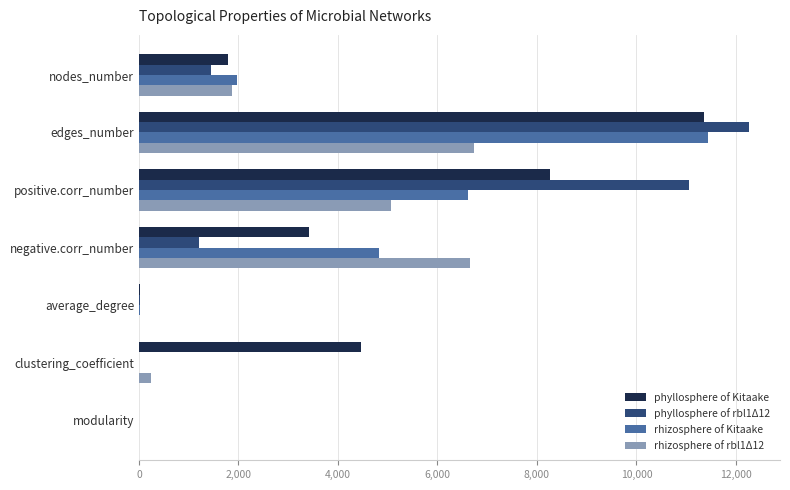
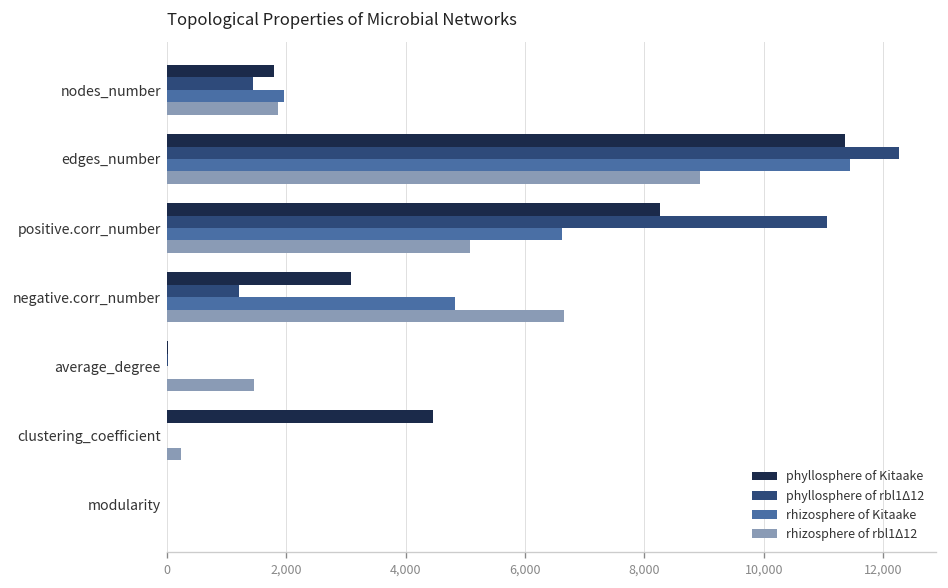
rhizosphere of rbl1Δ12, edges_number: 6,700 -> 8,900
phyllosphere of Kitaake, negative.corr_number: 3,400 -> 3,100
rhizosphere of rbl1Δ12, average_degree: 0 -> 1,500
